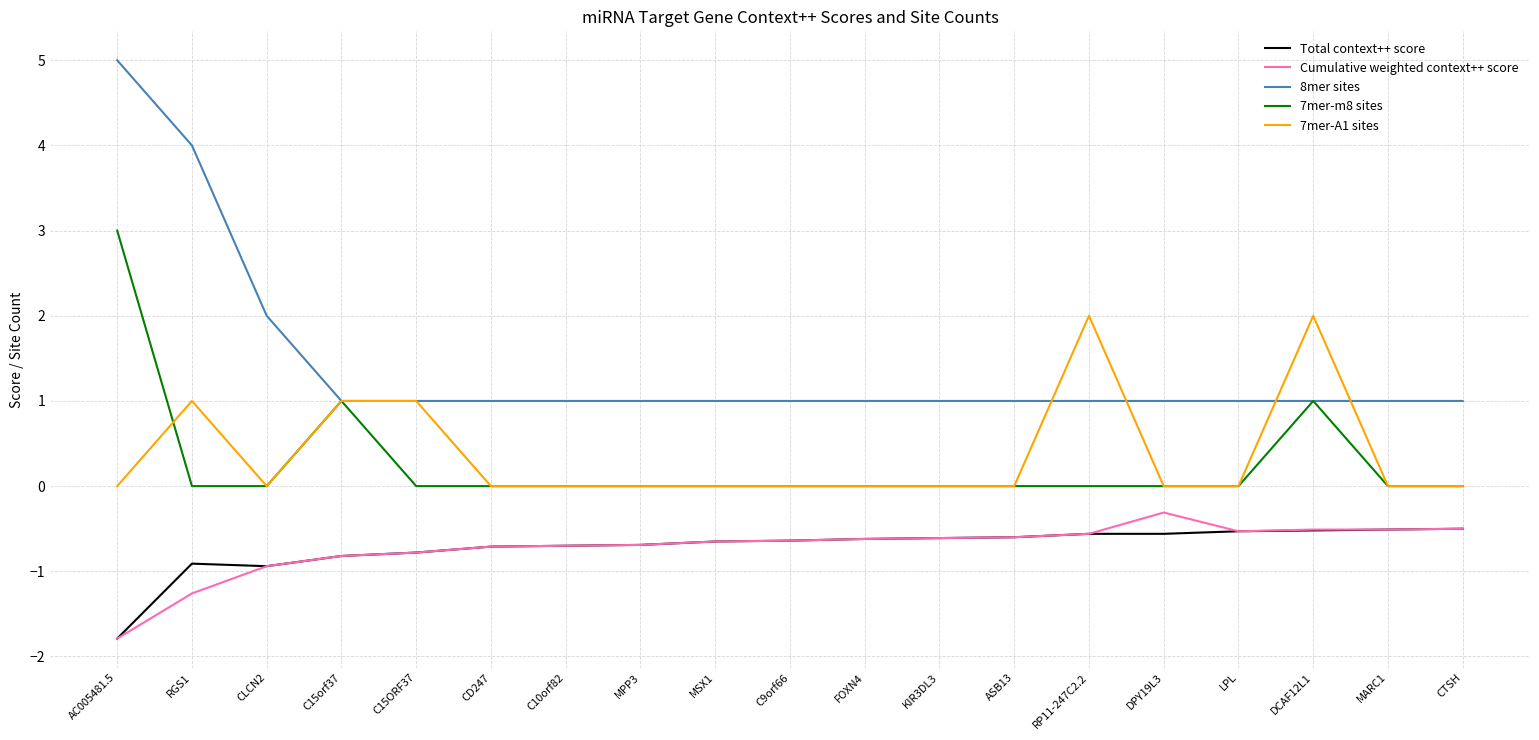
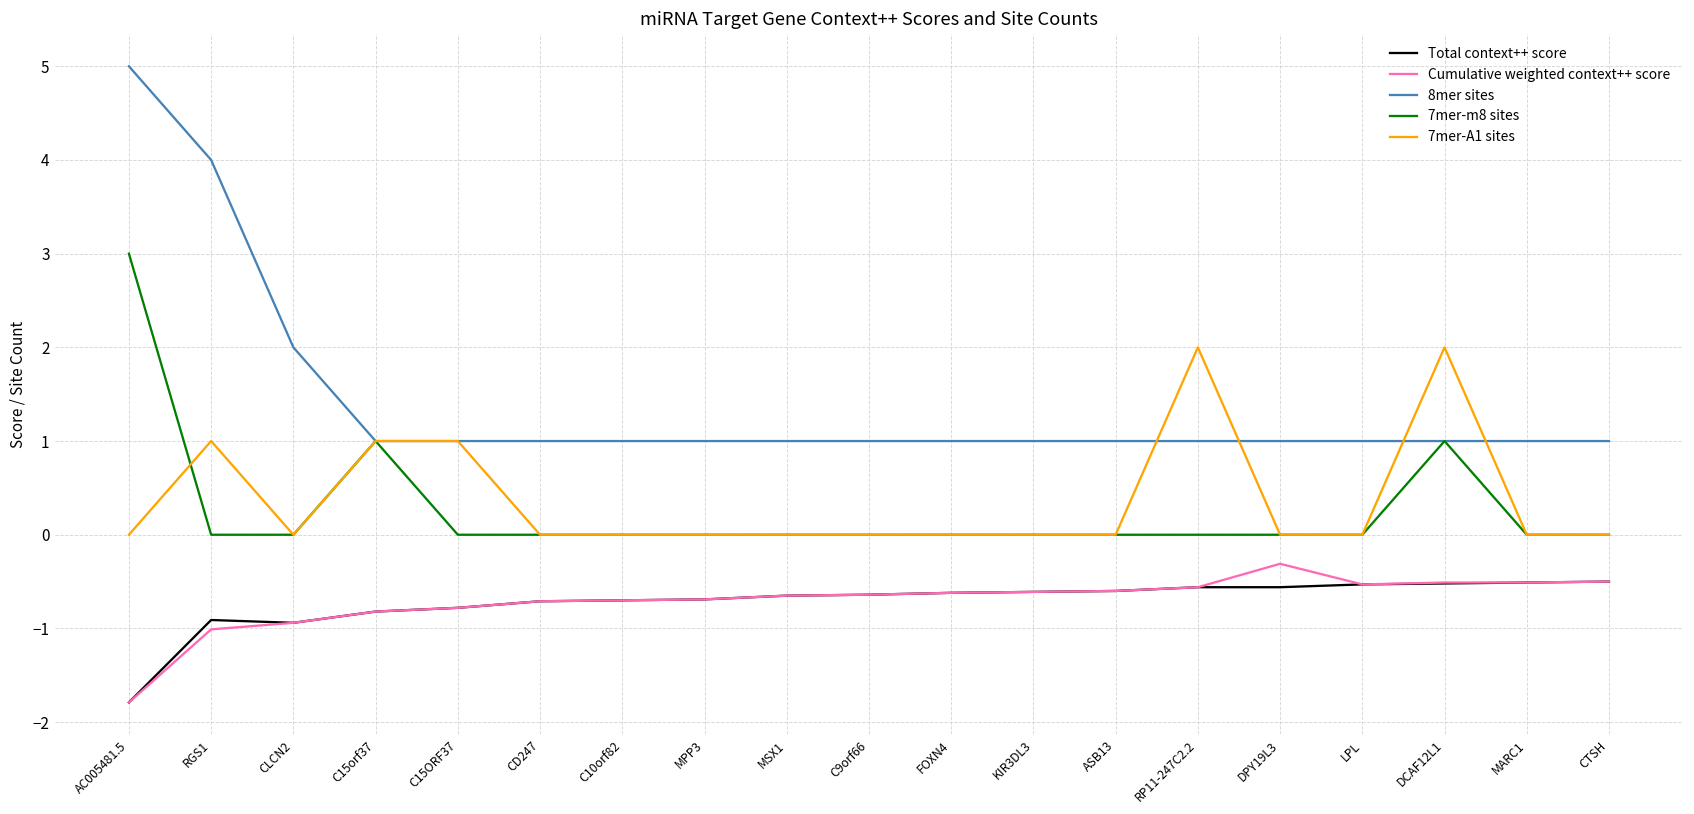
Cumulative weighted context++ score, RGS1: -1.3 -> -1.0
